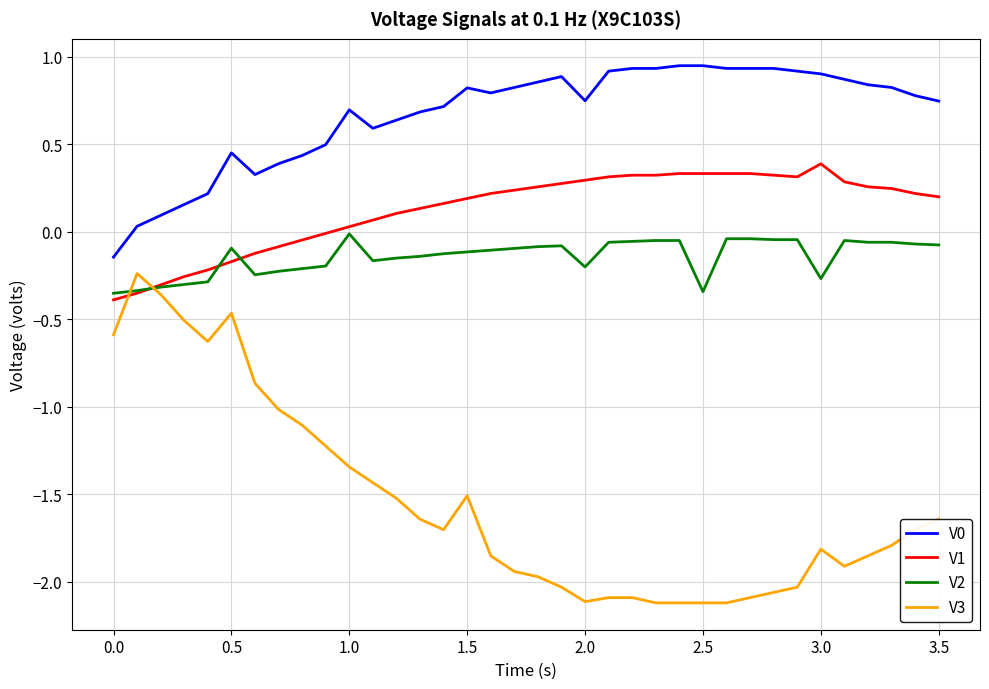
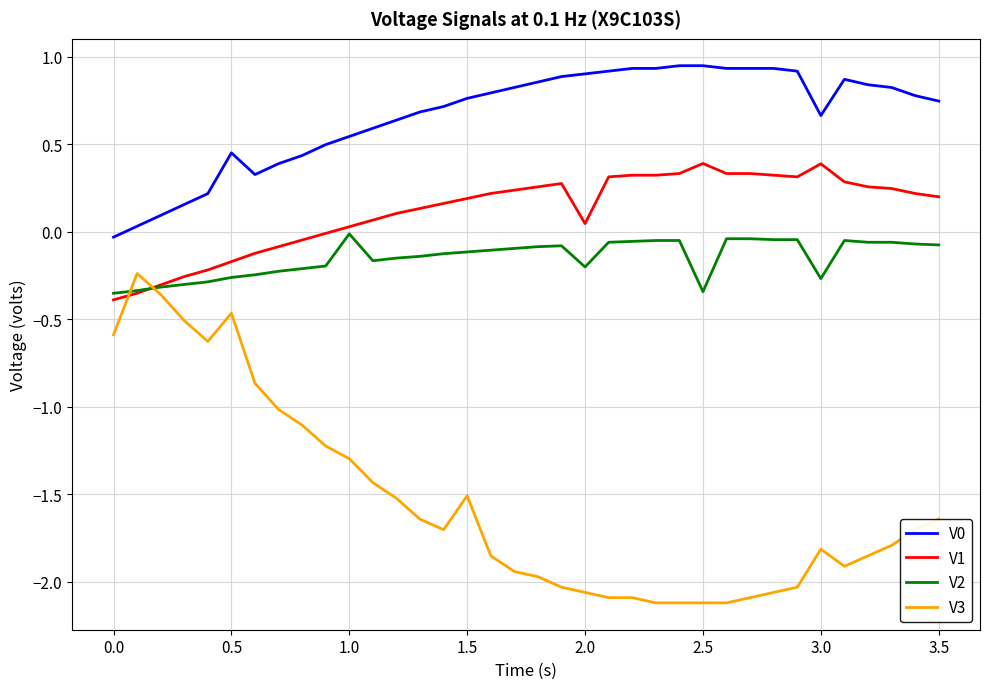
V0, 0.0: -0.14 -> -0.03
V2, 0.5: -0.09 -> -0.26
V0, 1.0: 0.70 -> 0.54
V3, 1.0: -1.34 -> -1.30
V0, 1.5: 0.82 -> 0.76
V0, 2.0: 0.75 -> 0.90
V1, 2.0: 0.29 -> 0.05
V3, 2.0: -2.11 -> -2.06
V1, 2.5: 0.33 -> 0.39
V0, 3.0: 0.90 -> 0.66
